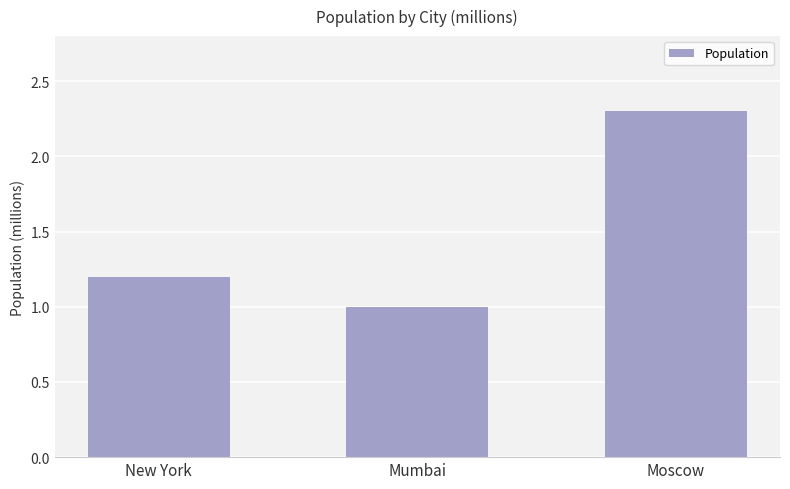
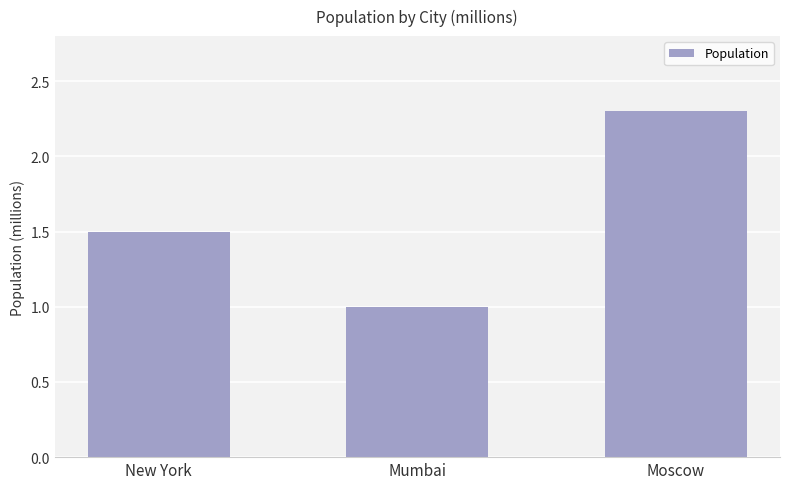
New York: 1.2 -> 1.5
